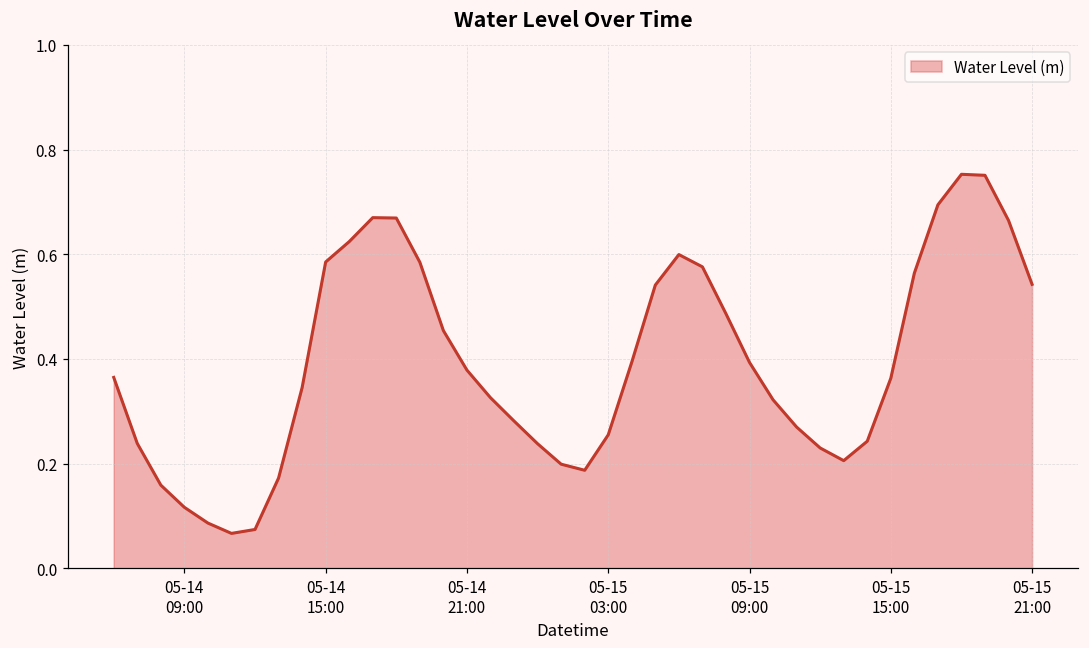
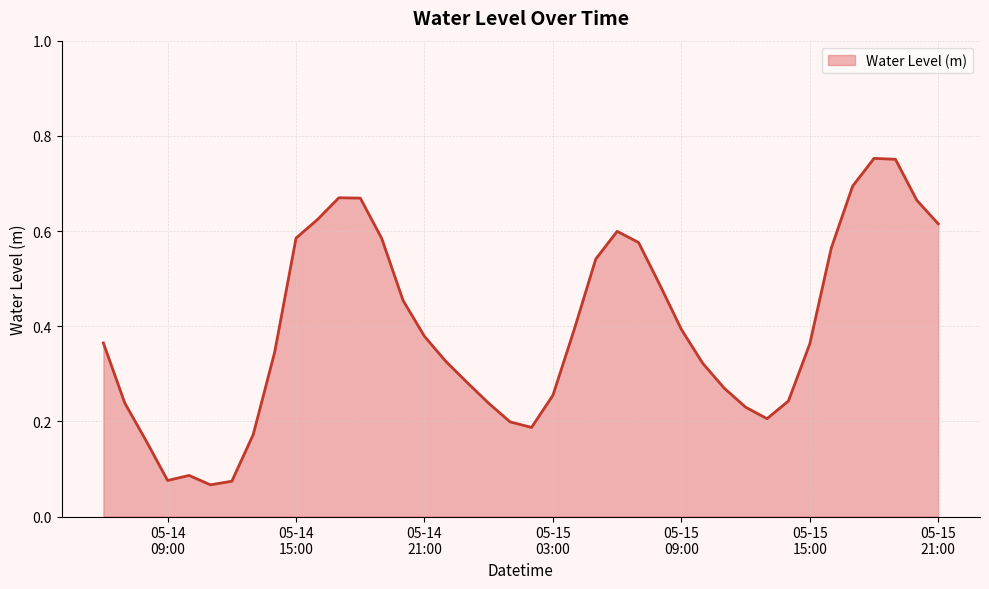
05-14 09:00: 0.12 -> 0.08
05-15 21:00: 0.54 -> 0.62
